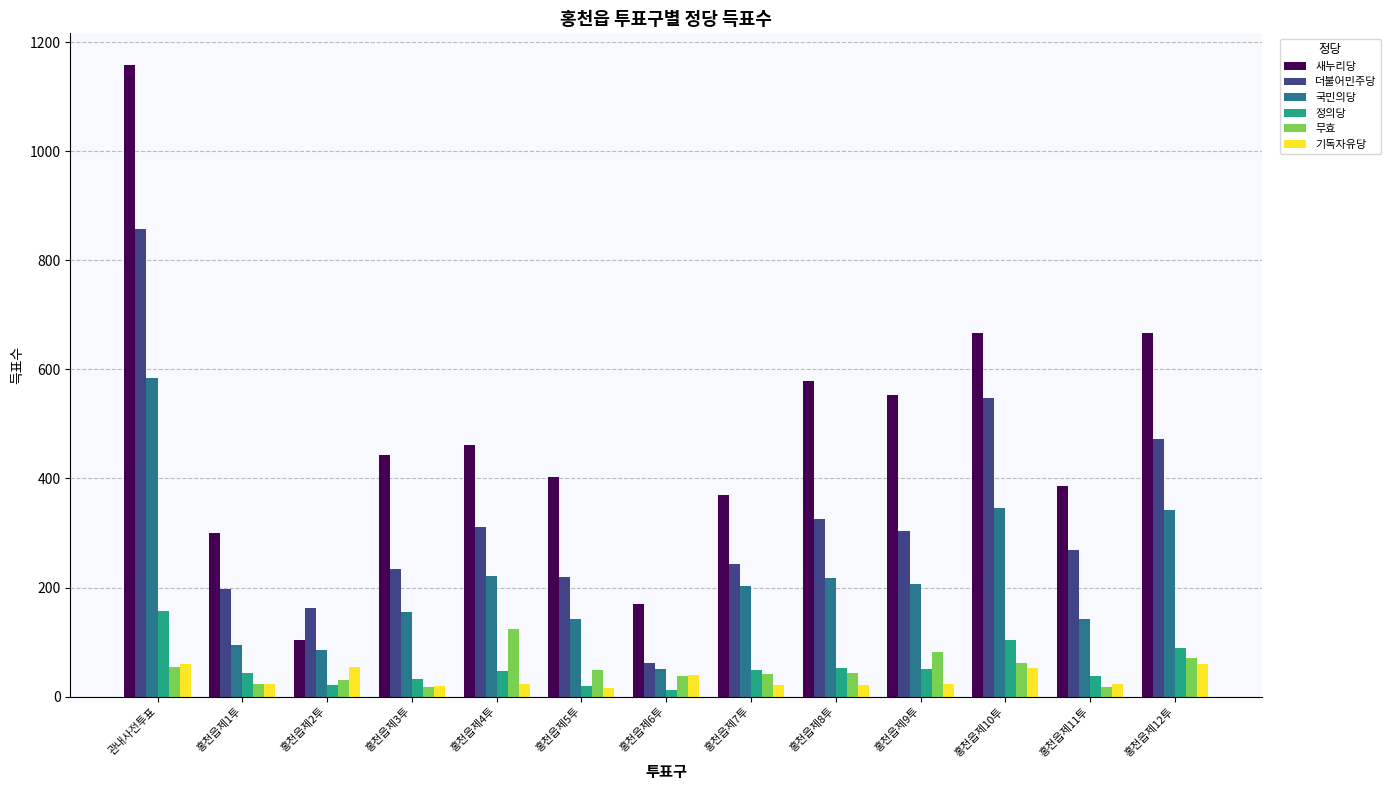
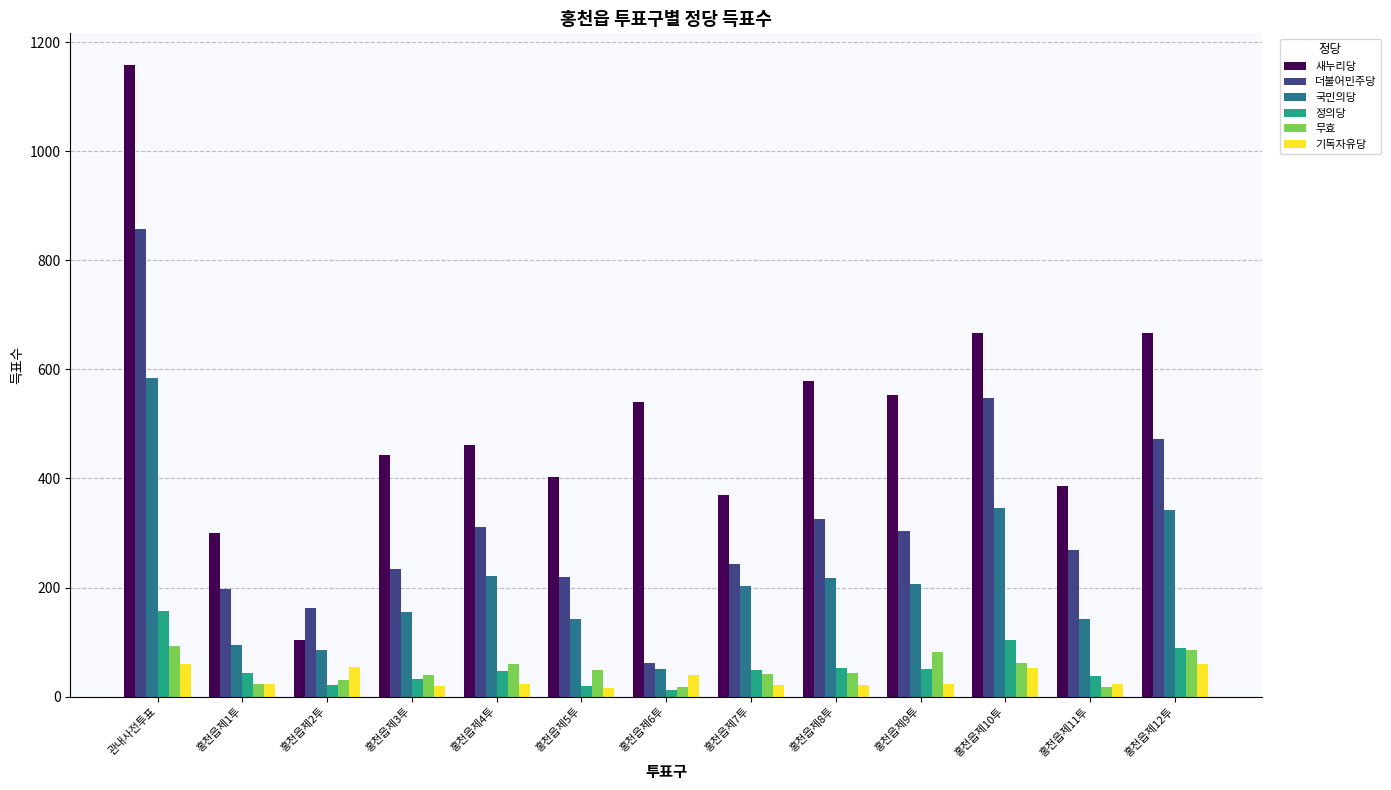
무효, 관내사전투표: 50 -> 90
무효, 홍천읍제3투: 20 -> 40
무효, 홍천읍제4투: 120 -> 60
새누리당, 홍천읍제6투: 170 -> 540
무효, 홍천읍제6투: 40 -> 20
무효, 홍천읍제12투: 70 -> 90
